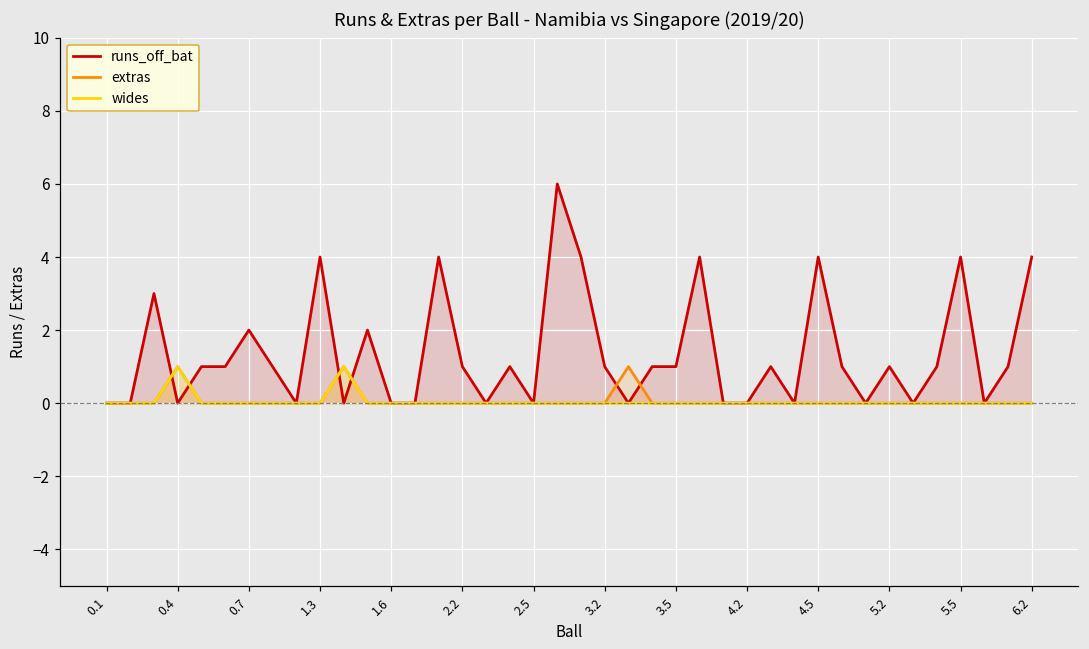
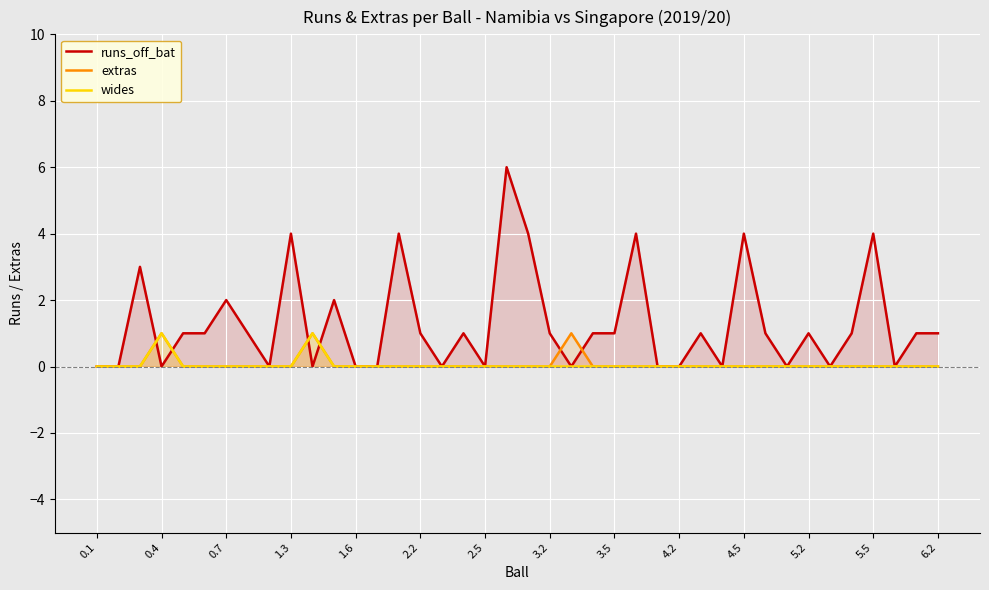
runs_off_bat, 6.2: 4 -> 1
